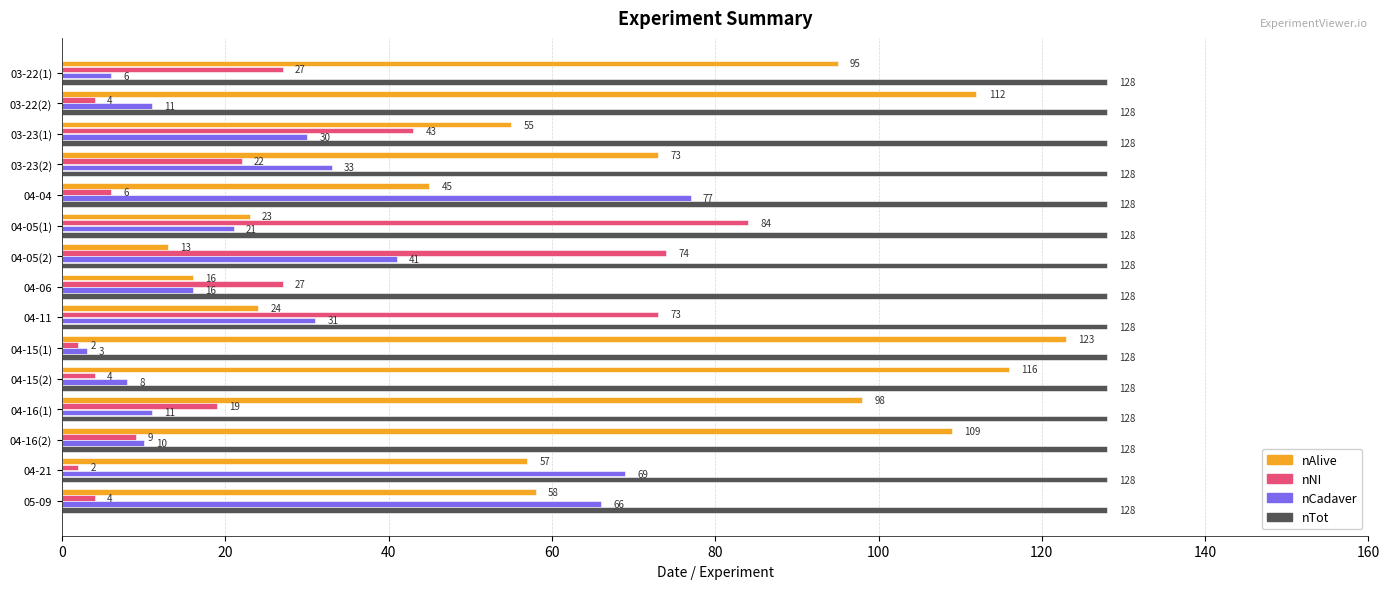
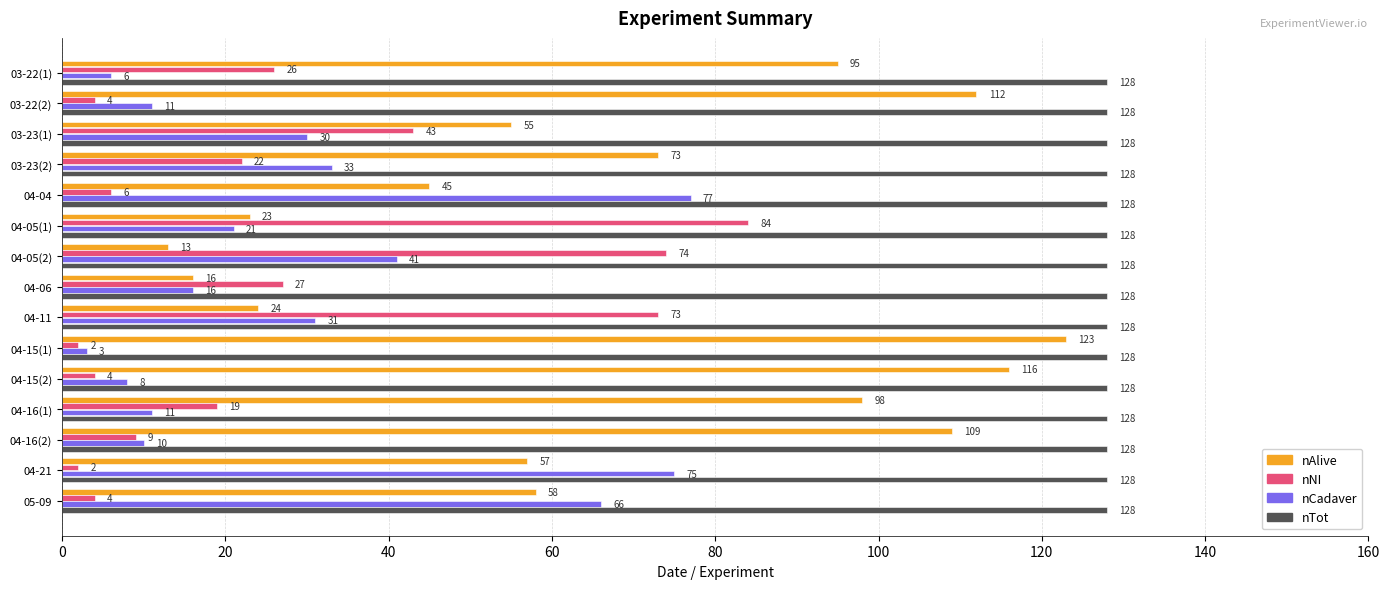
nNI, 03-22(1): 27 -> 26
nCadaver, 04-21: 69 -> 75
